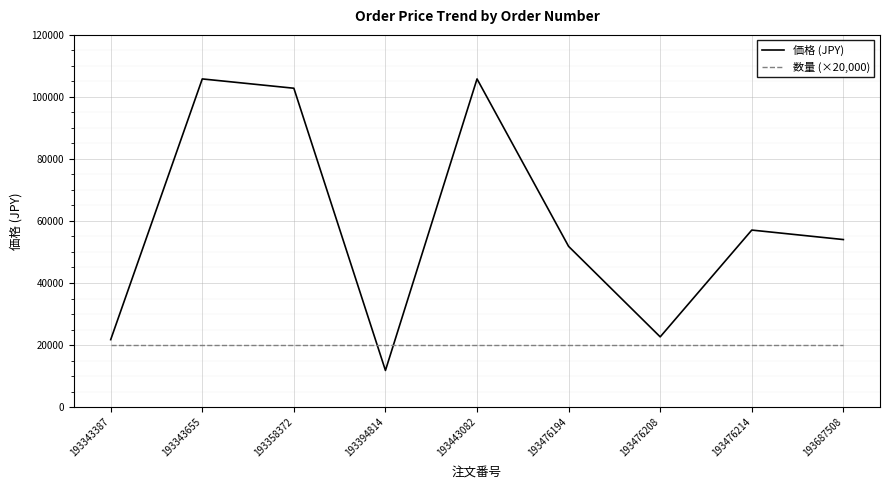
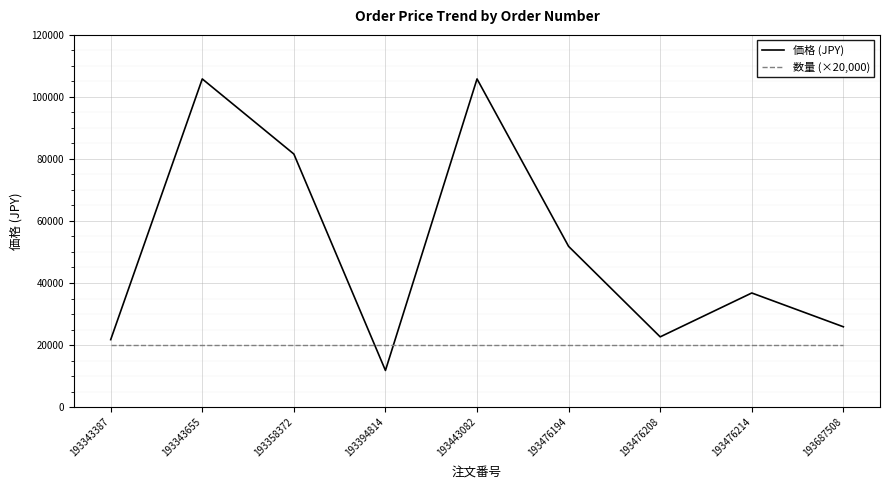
価格 (JPY), 193358372: 103000 -> 82000
価格 (JPY), 193476214: 57000 -> 37000
価格 (JPY), 193687508: 54000 -> 26000
